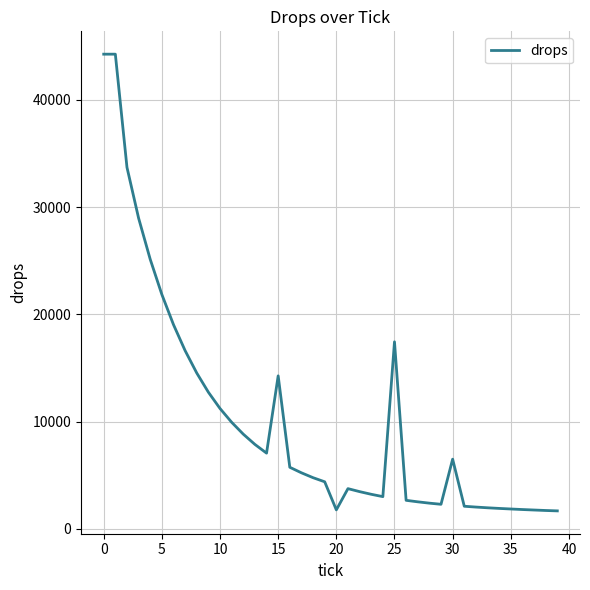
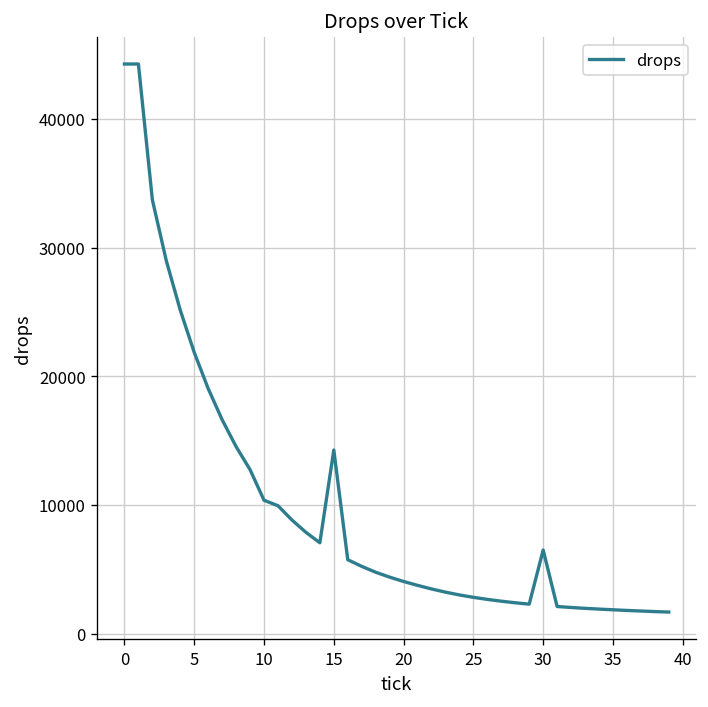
10: 11200 -> 10400
20: 1800 -> 4100
25: 17400 -> 2800
